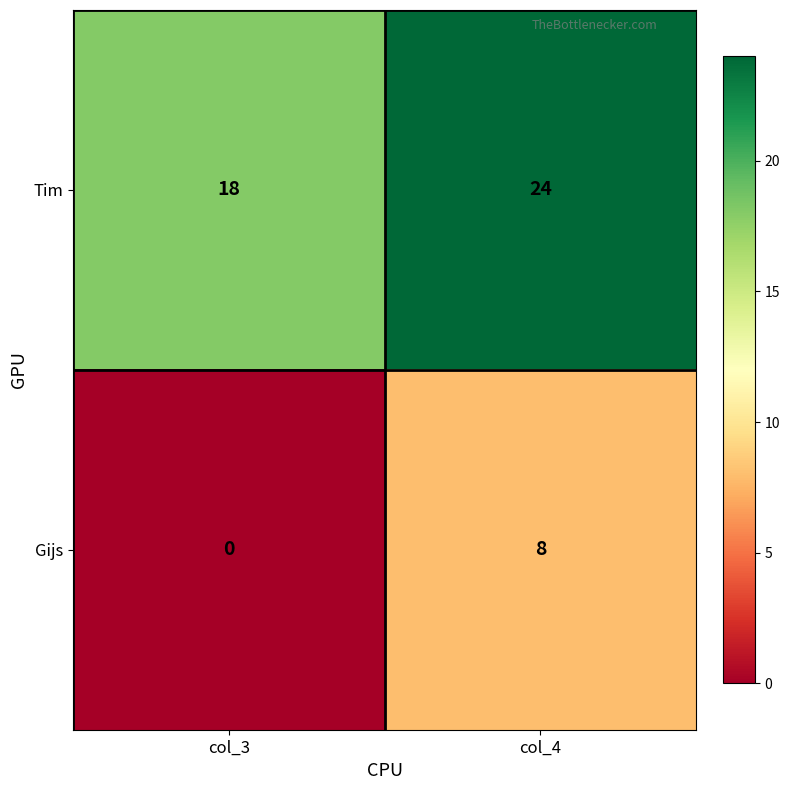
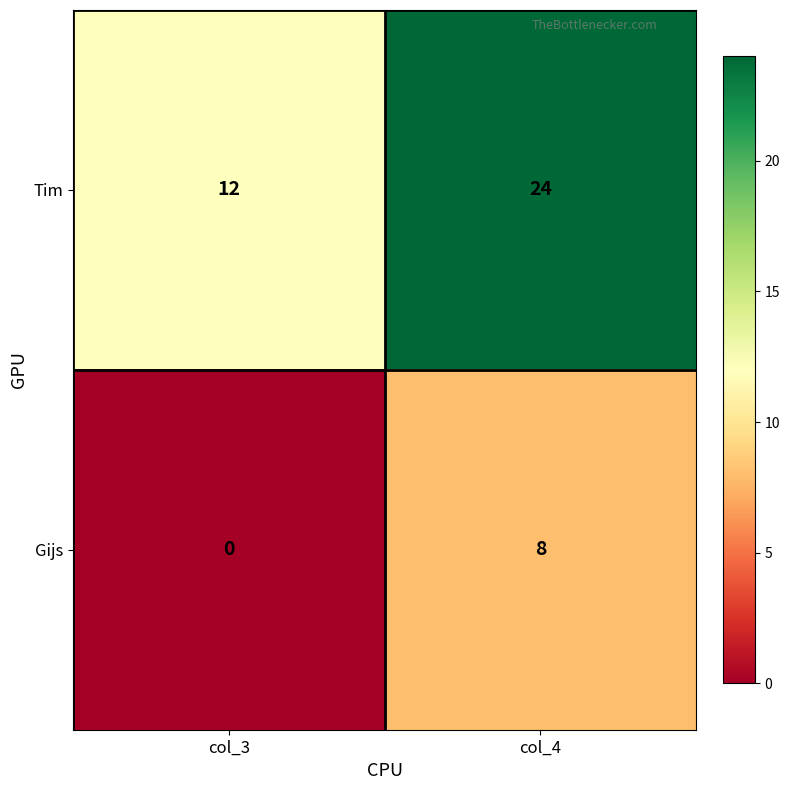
Tim, col_3: 18 -> 12
